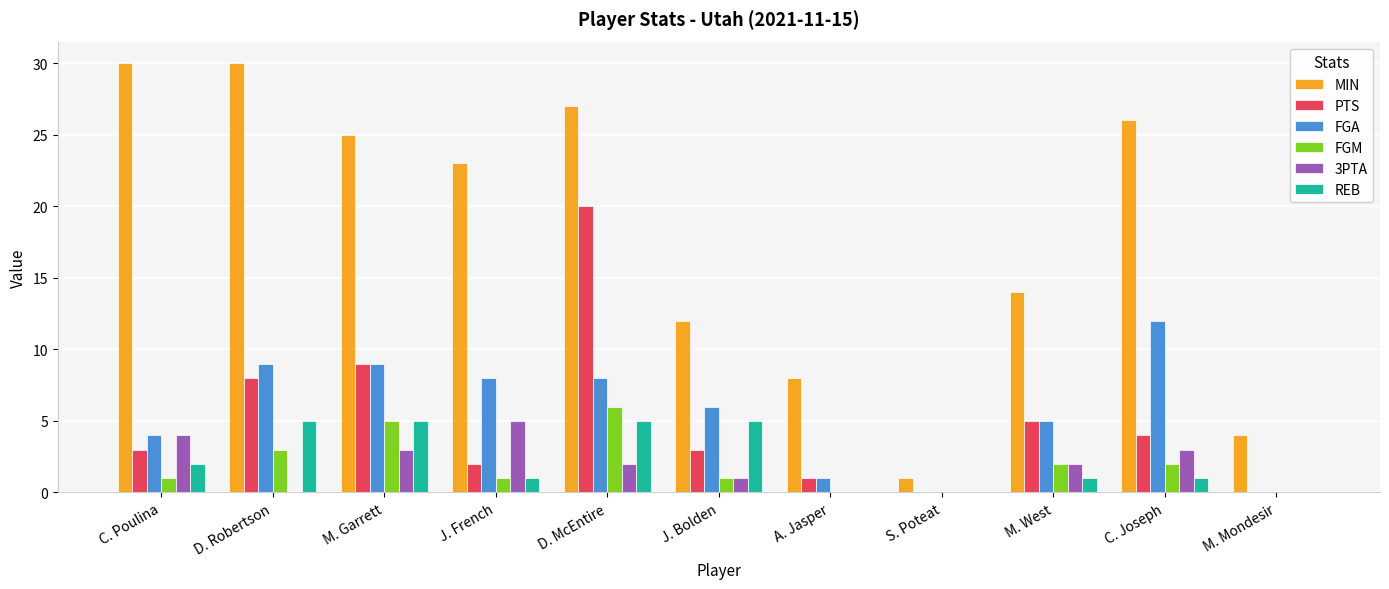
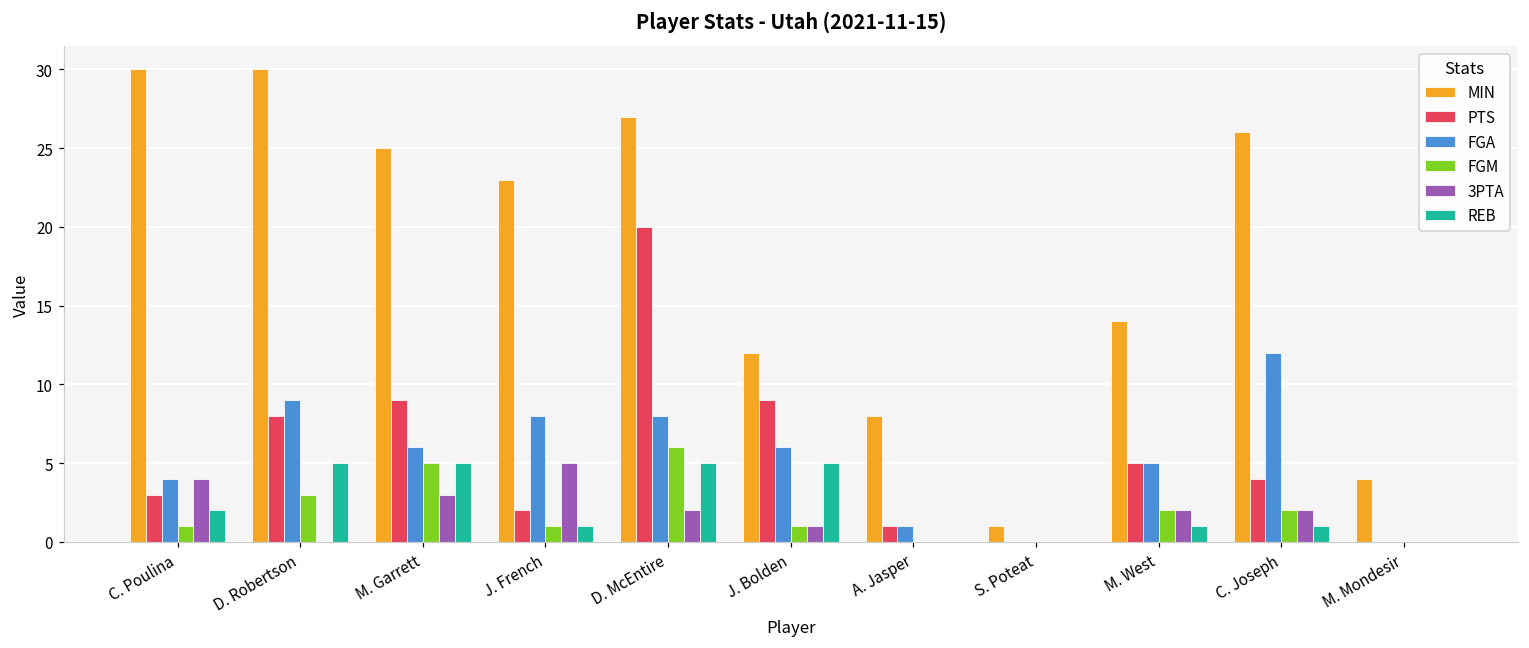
FGA, M. Garrett: 9 -> 6
PTS, J. Bolden: 3 -> 9
3PTA, C. Joseph: 3 -> 2
